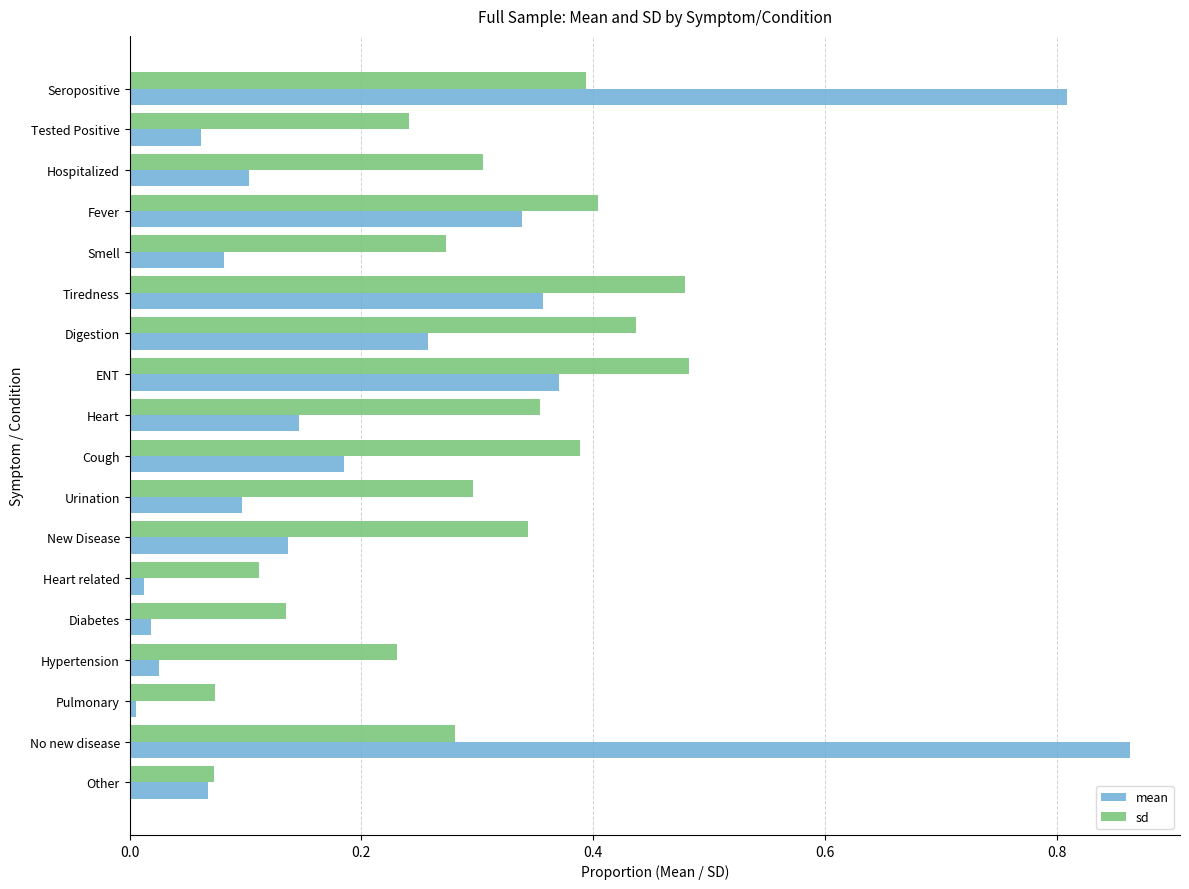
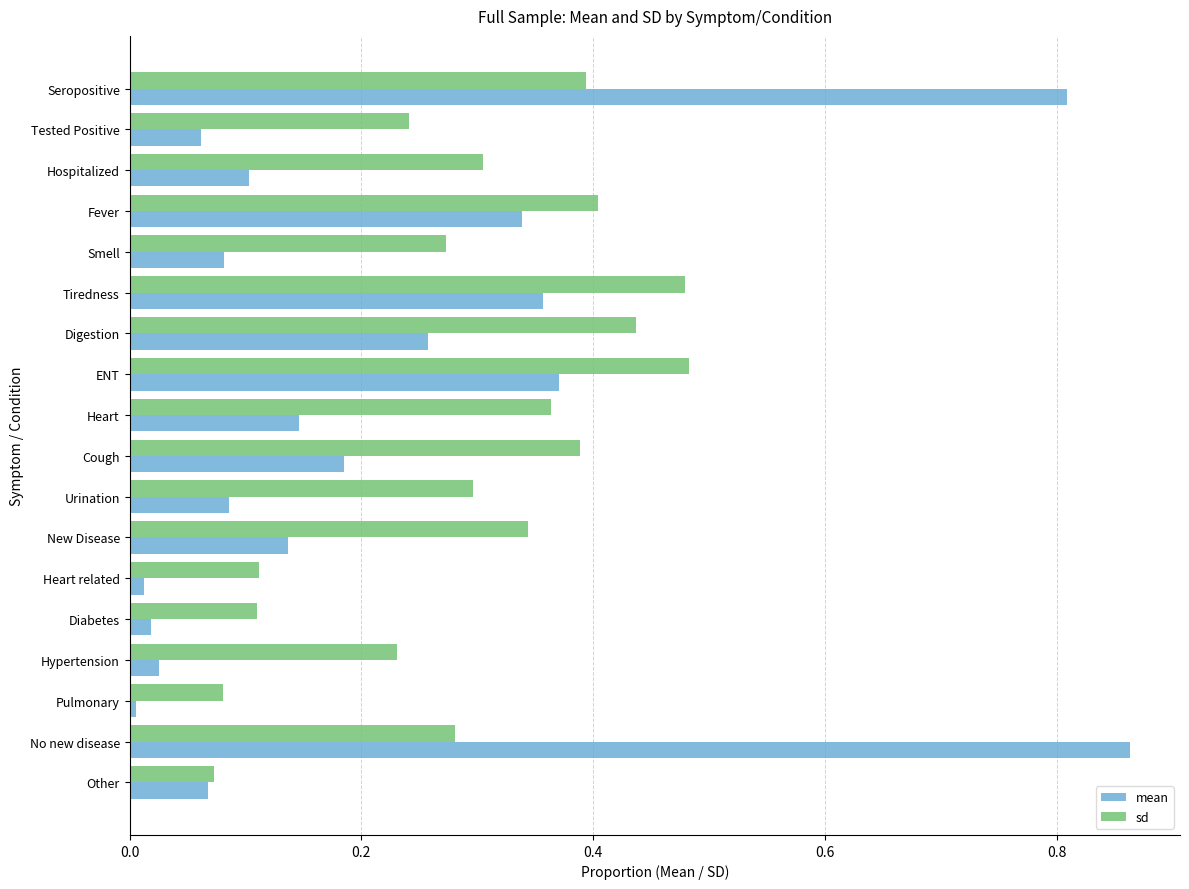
sd, Heart: 0.354 -> 0.363
mean, Urination: 0.097 -> 0.085
sd, Diabetes: 0.135 -> 0.110
sd, Pulmonary: 0.074 -> 0.081
